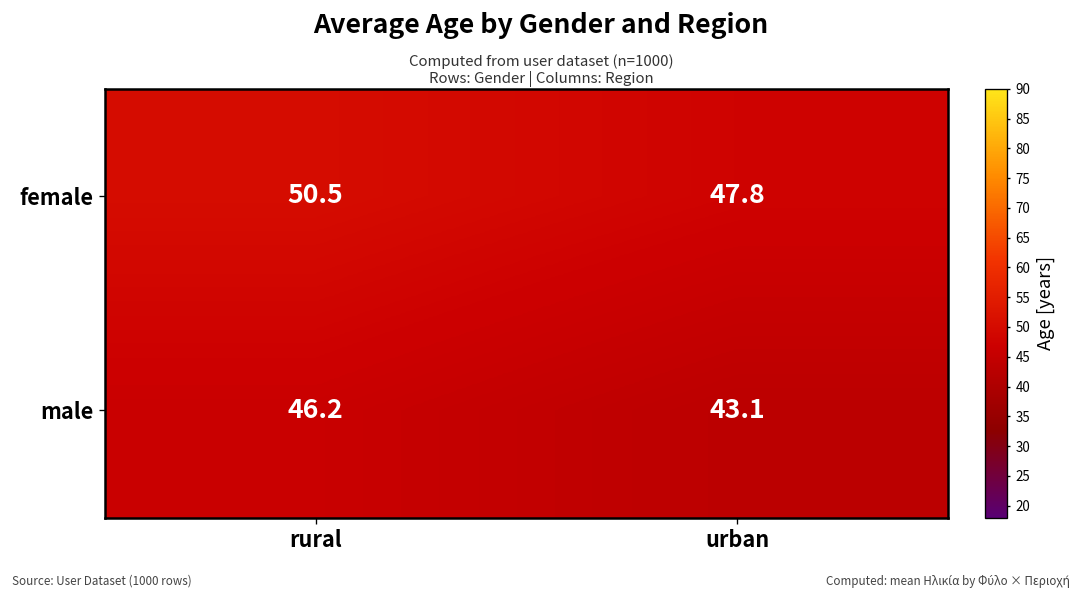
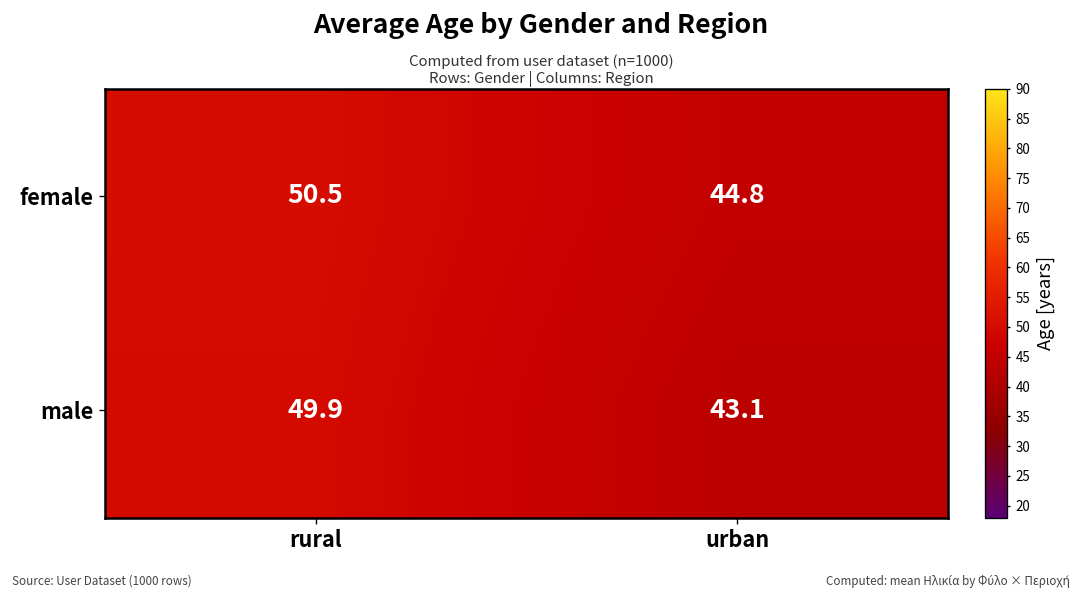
female, urban: 47.8 -> 44.8
male, rural: 46.2 -> 49.9
